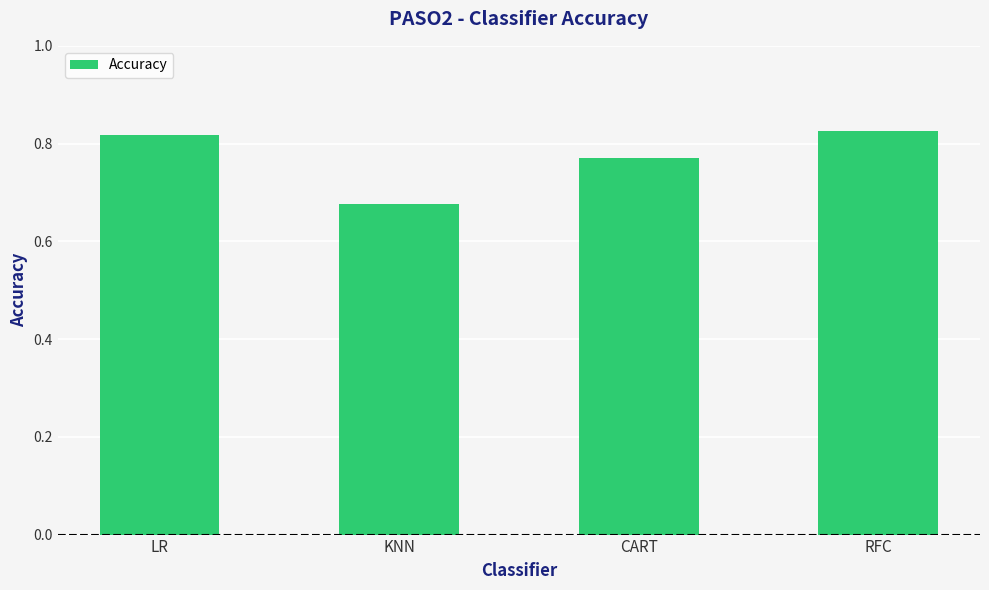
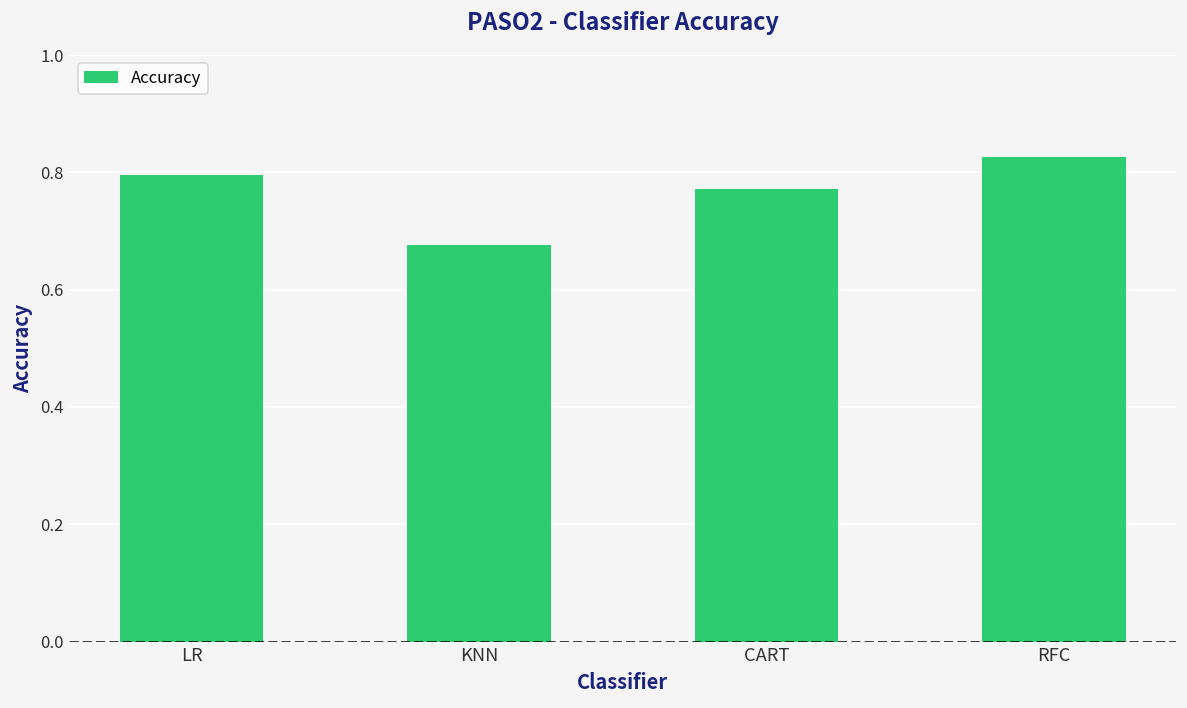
LR: 0.82 -> 0.80
